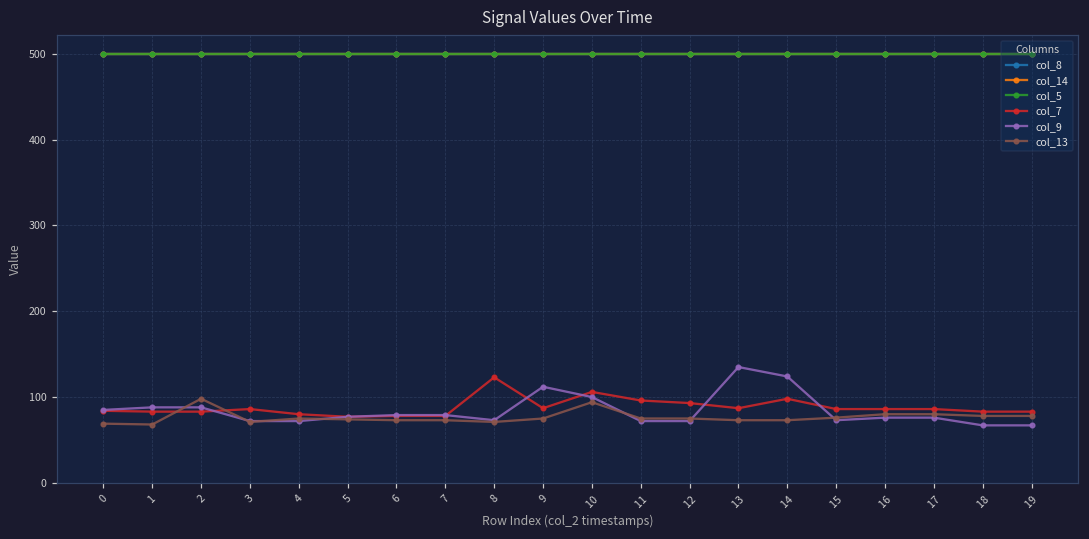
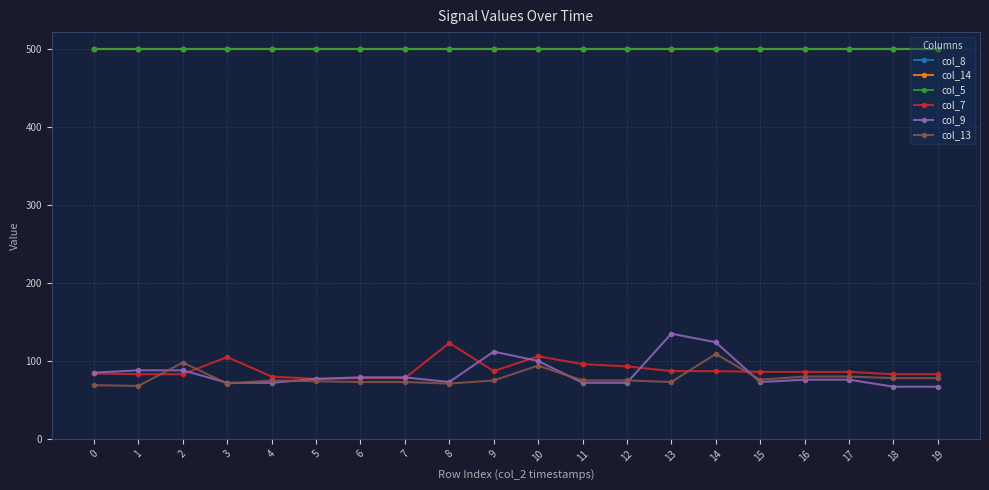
col_7, 3: 90 -> 110
col_7, 14: 100 -> 90
col_13, 14: 70 -> 110
